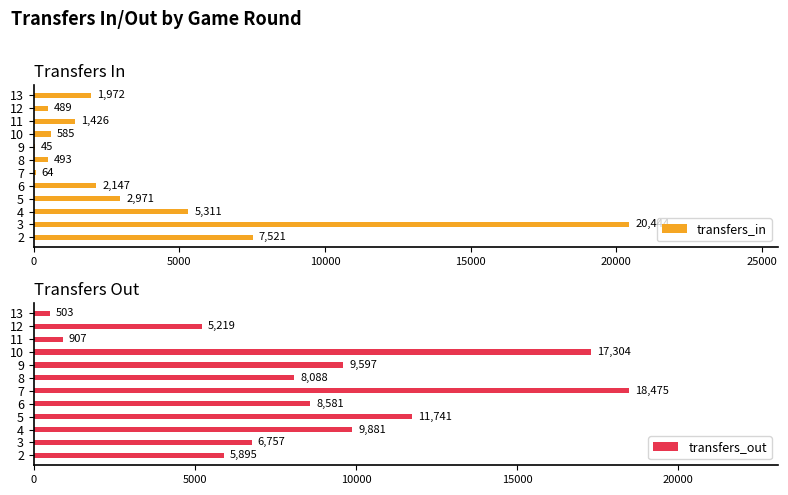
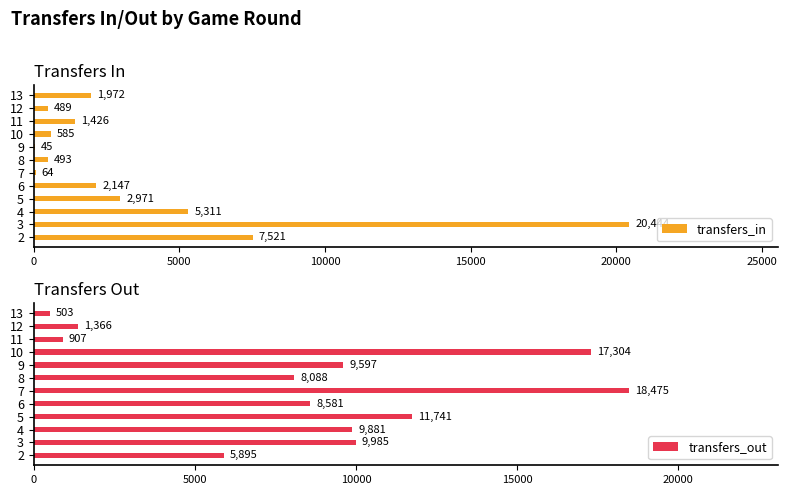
Transfers Out, 12: 5,219 -> 1,366
Transfers Out, 3: 6,757 -> 9,985
